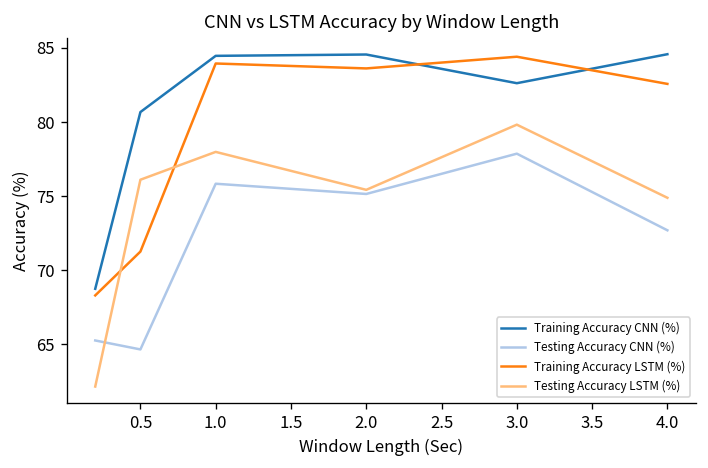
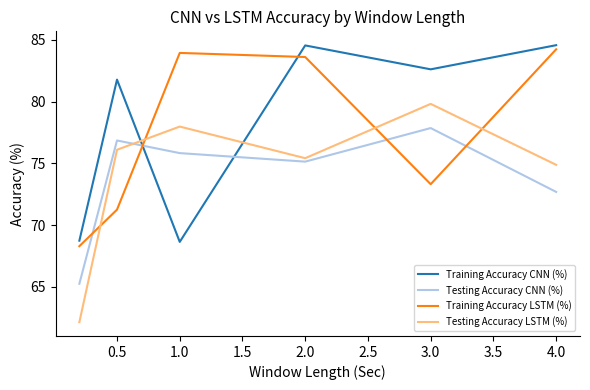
Training Accuracy CNN (%), 0.5: 80.7 -> 81.8
Testing Accuracy CNN (%), 0.5: 64.7 -> 76.9
Training Accuracy CNN (%), 1.0: 84.5 -> 68.7
Training Accuracy LSTM (%), 3.0: 84.4 -> 73.3
Training Accuracy LSTM (%), 4.0: 82.6 -> 84.2
